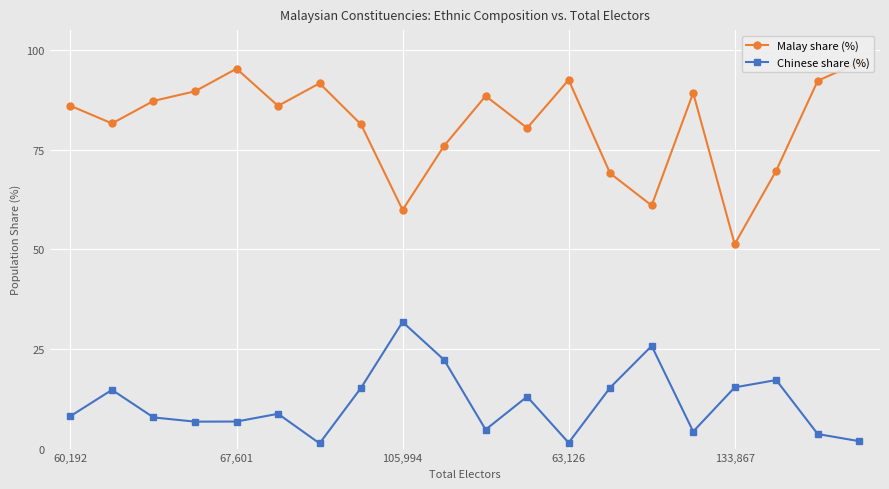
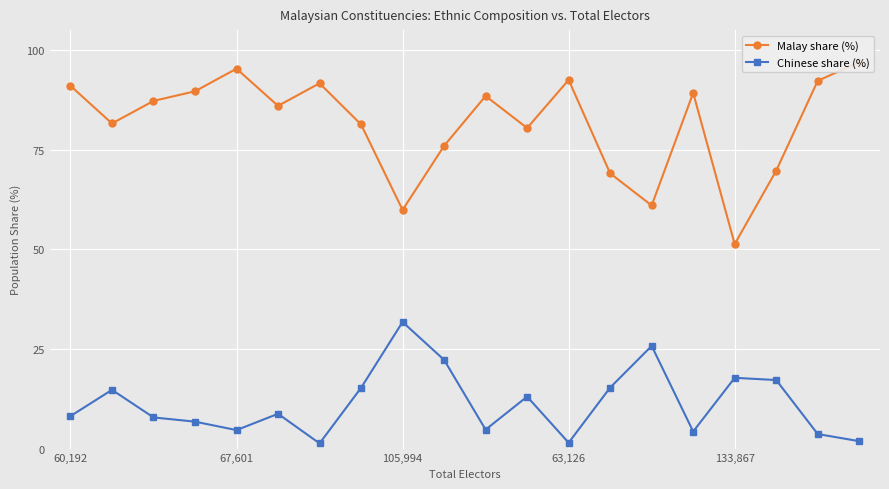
Malay share (%), 60,192: 86 -> 91
Chinese share (%), 67,601: 7 -> 5
Chinese share (%), 133,867: 15 -> 18
